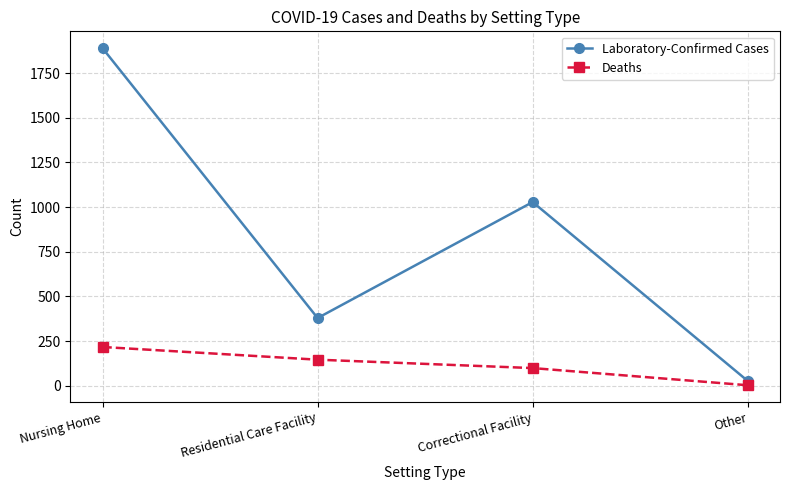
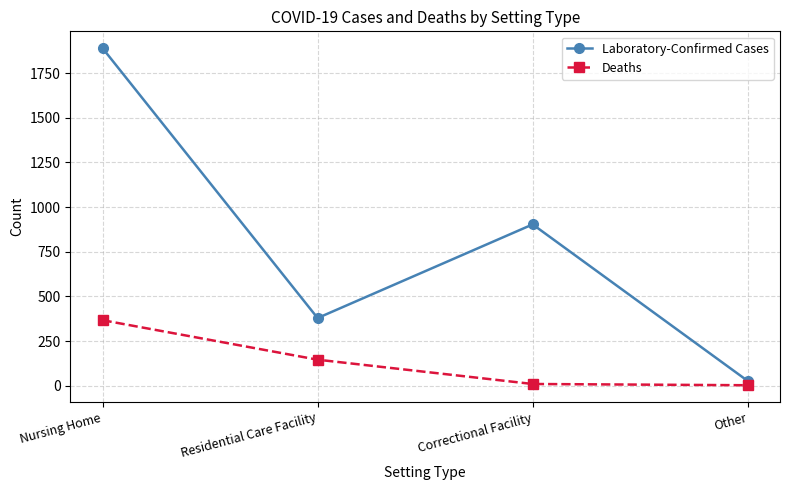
Deaths, Nursing Home: 220 -> 370
Laboratory-Confirmed Cases, Correctional Facility: 1030 -> 900
Deaths, Correctional Facility: 100 -> 10
